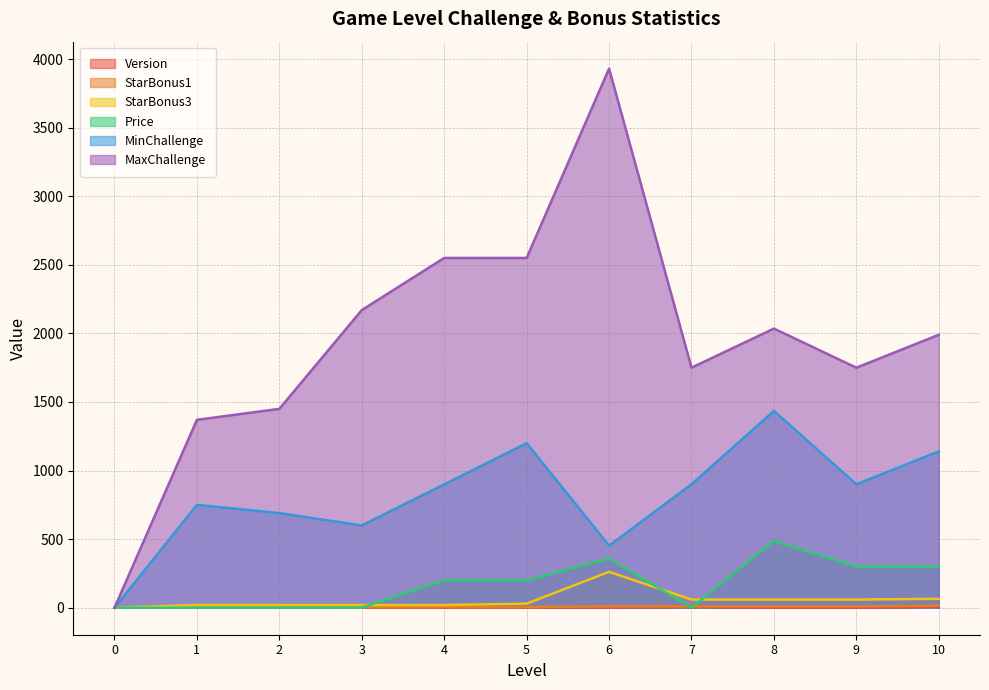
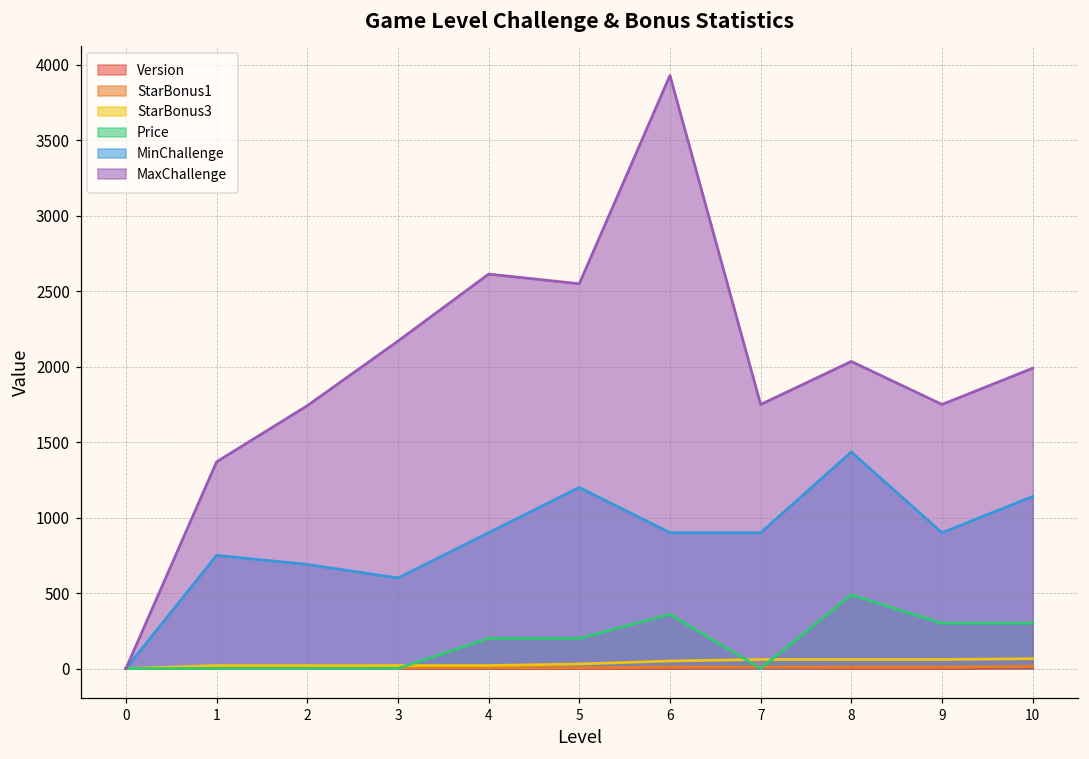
MaxChallenge, 2: 1450 -> 1740
MaxChallenge, 4: 2550 -> 2610
StarBonus3, 6: 260 -> 50
MinChallenge, 6: 450 -> 900
